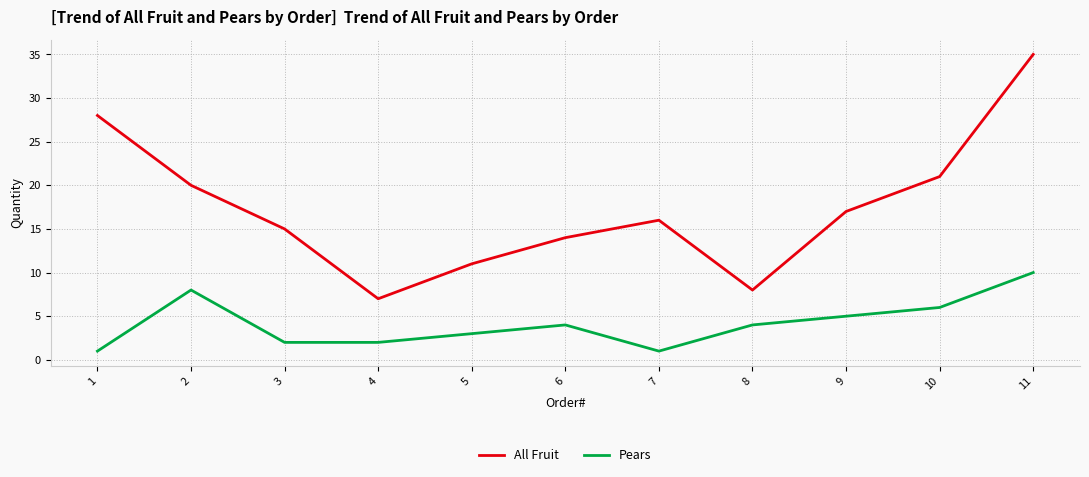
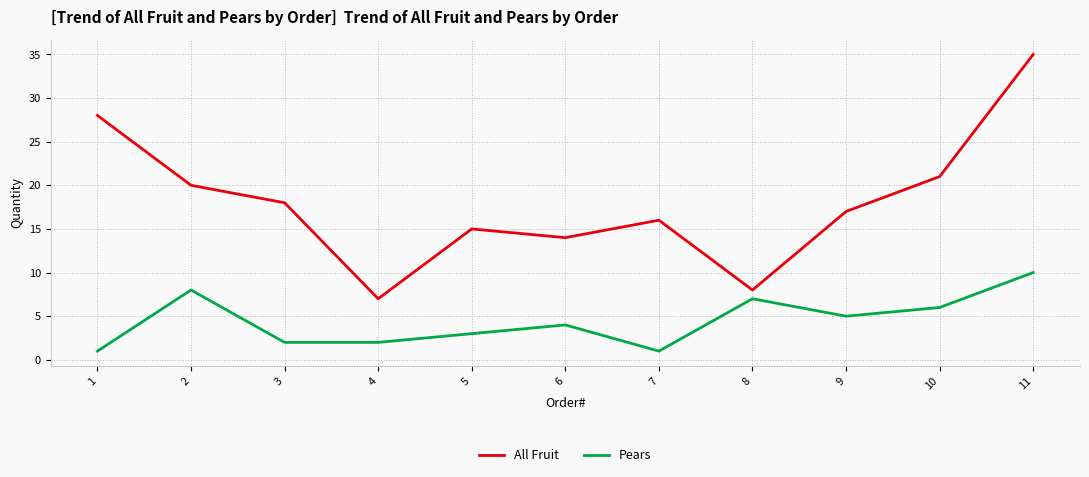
All Fruit, 3: 15 -> 18
All Fruit, 5: 11 -> 15
Pears, 8: 4 -> 7
